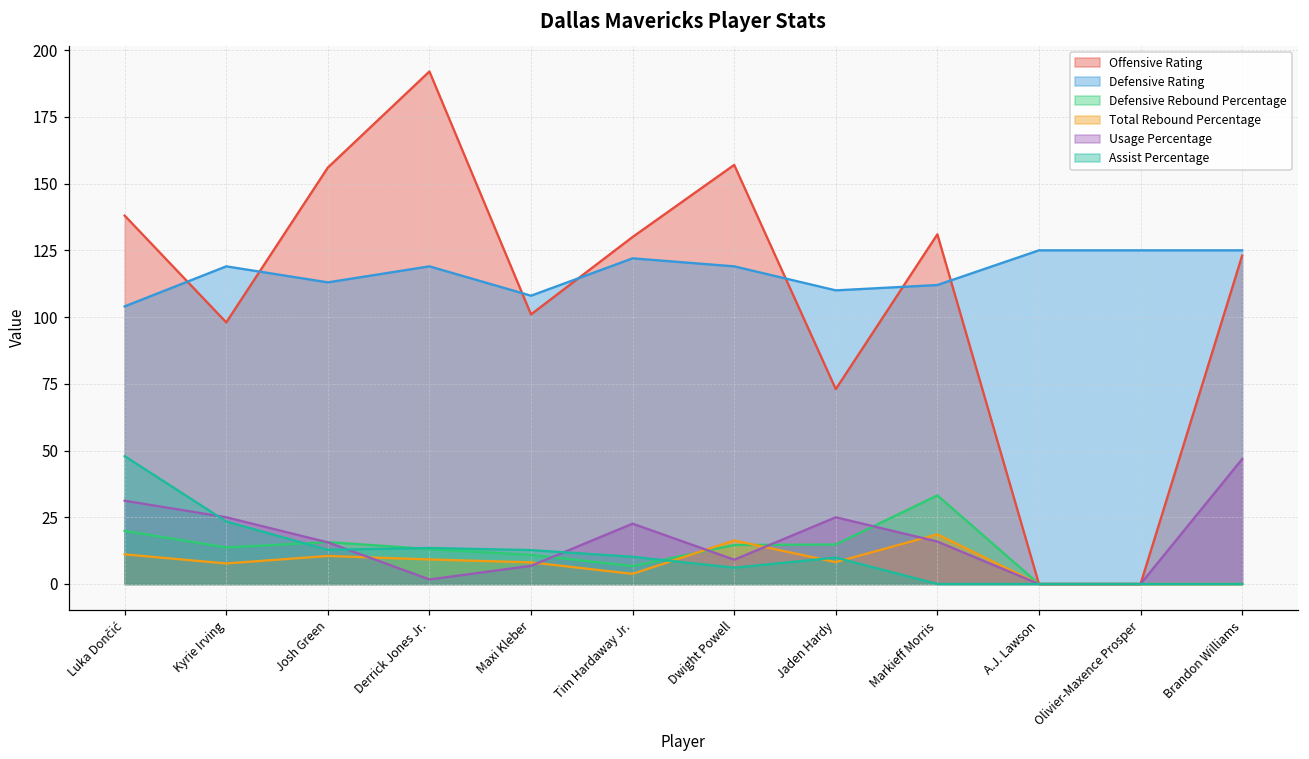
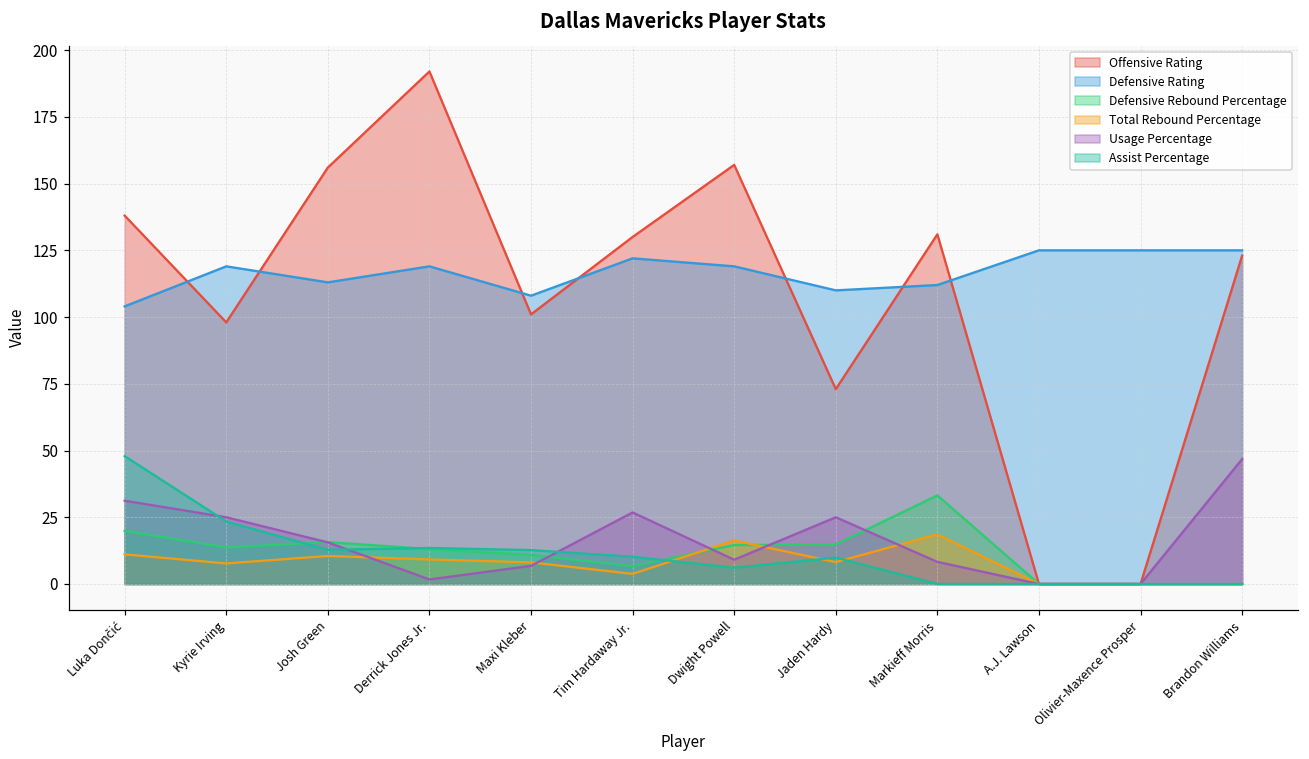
Usage Percentage, Tim Hardaway Jr.: 23 -> 27
Usage Percentage, Markieff Morris: 16 -> 8
